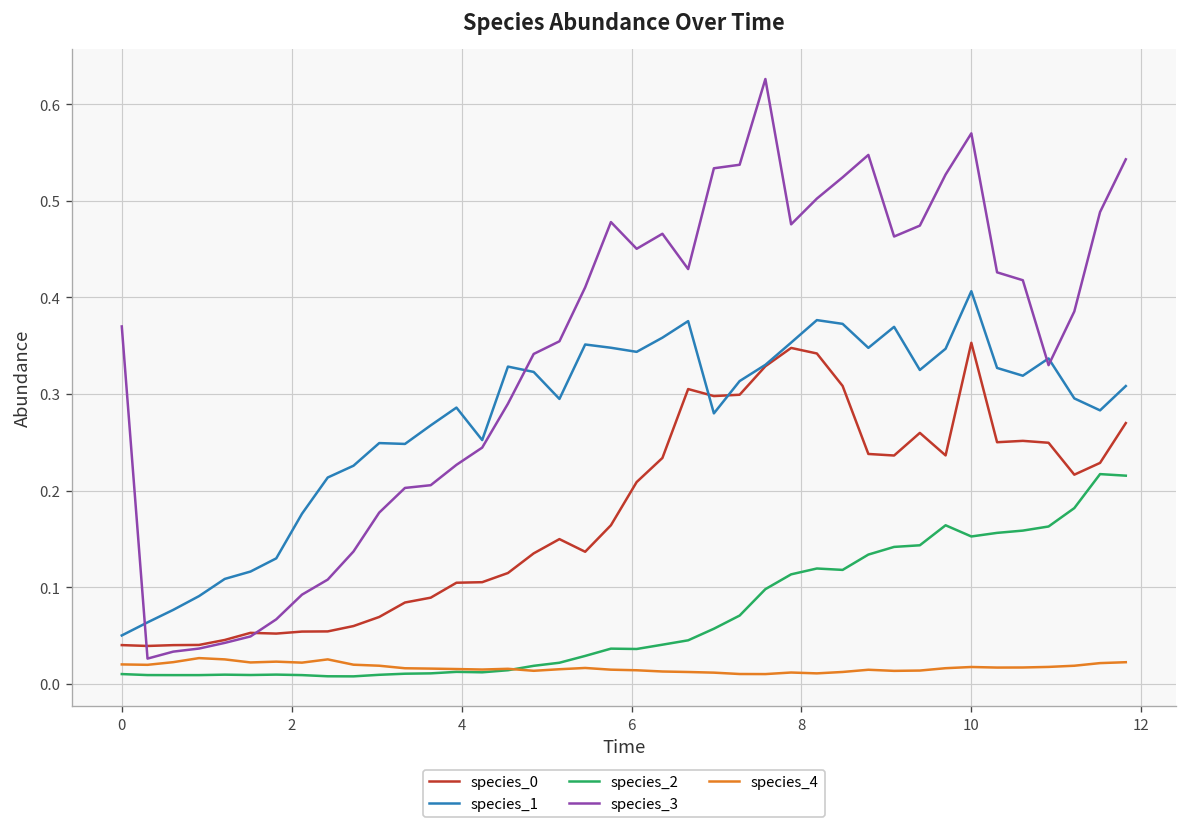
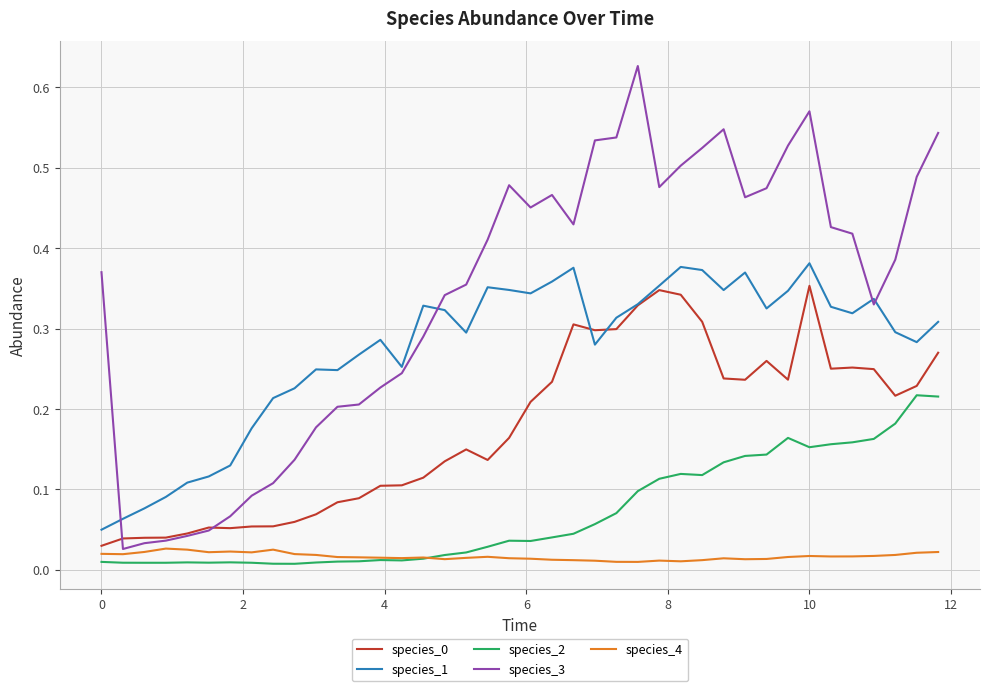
species_0, 0: 0.04 -> 0.03
species_1, 10: 0.41 -> 0.38
